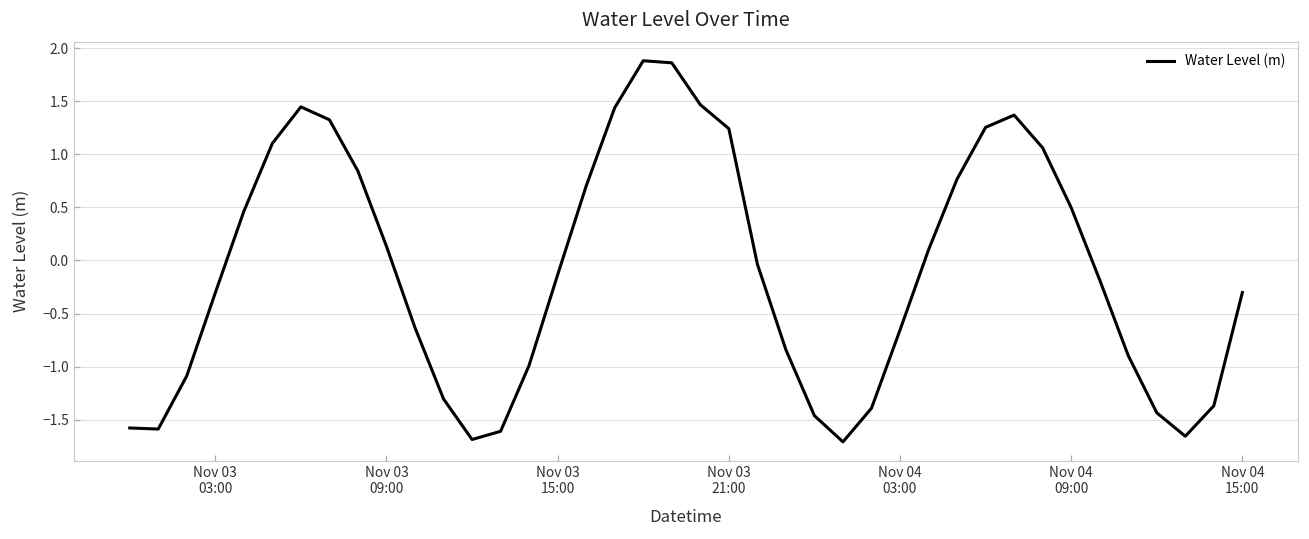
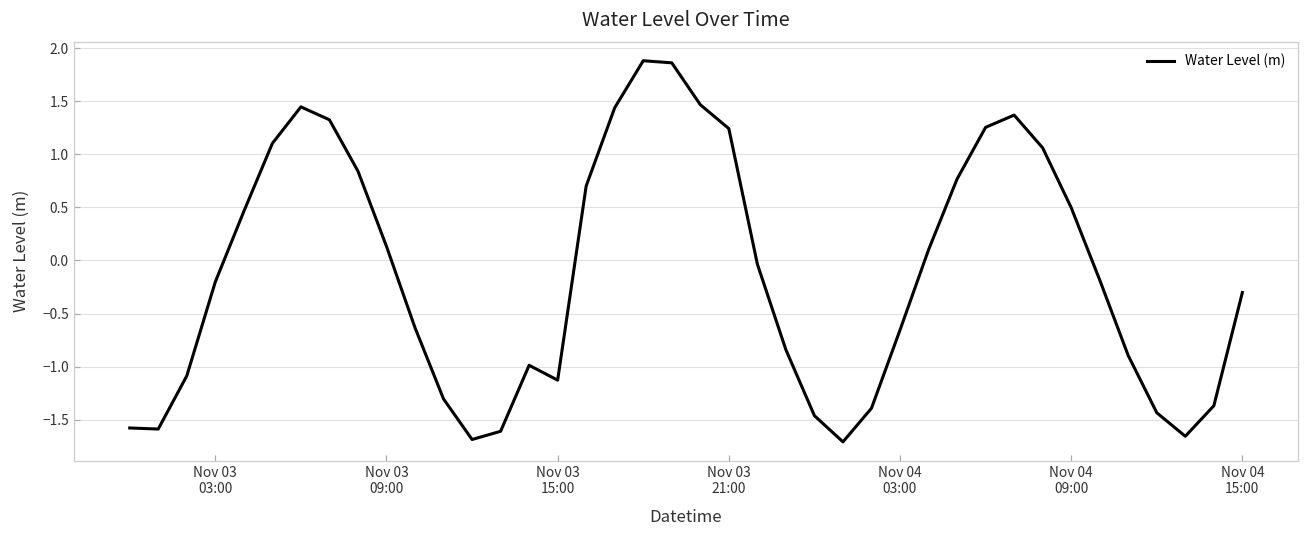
Nov 03 03:00: -0.3 -> -0.2
Nov 03 15:00: -0.1 -> -1.1
